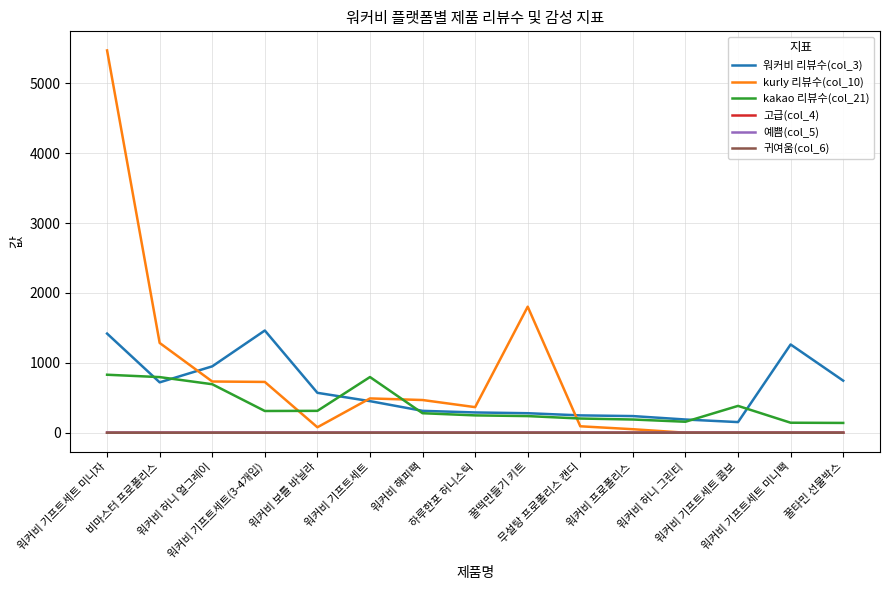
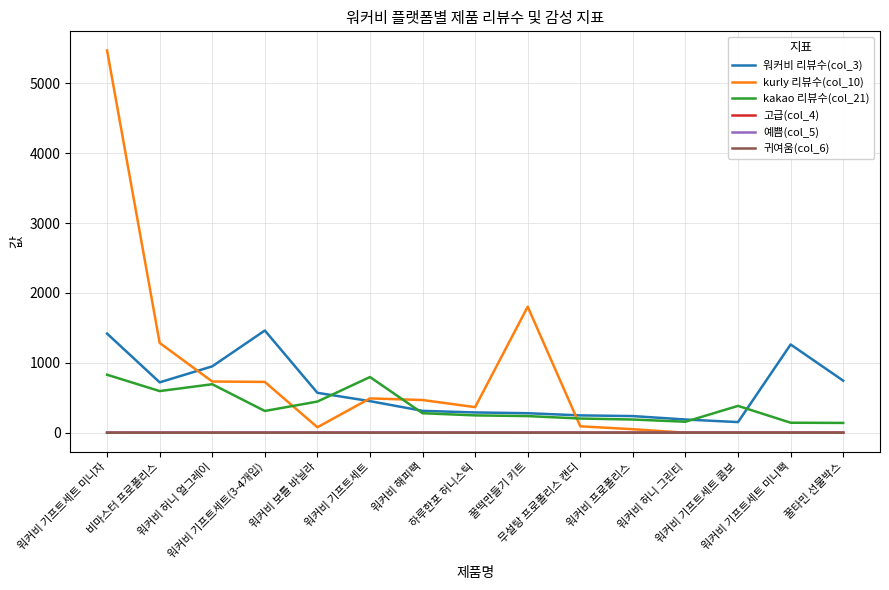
kakao 리뷰수(col_21), 비마스터 프로폴리스: 800 -> 600
kakao 리뷰수(col_21), 워커비 보틀 바닐라: 300 -> 400
